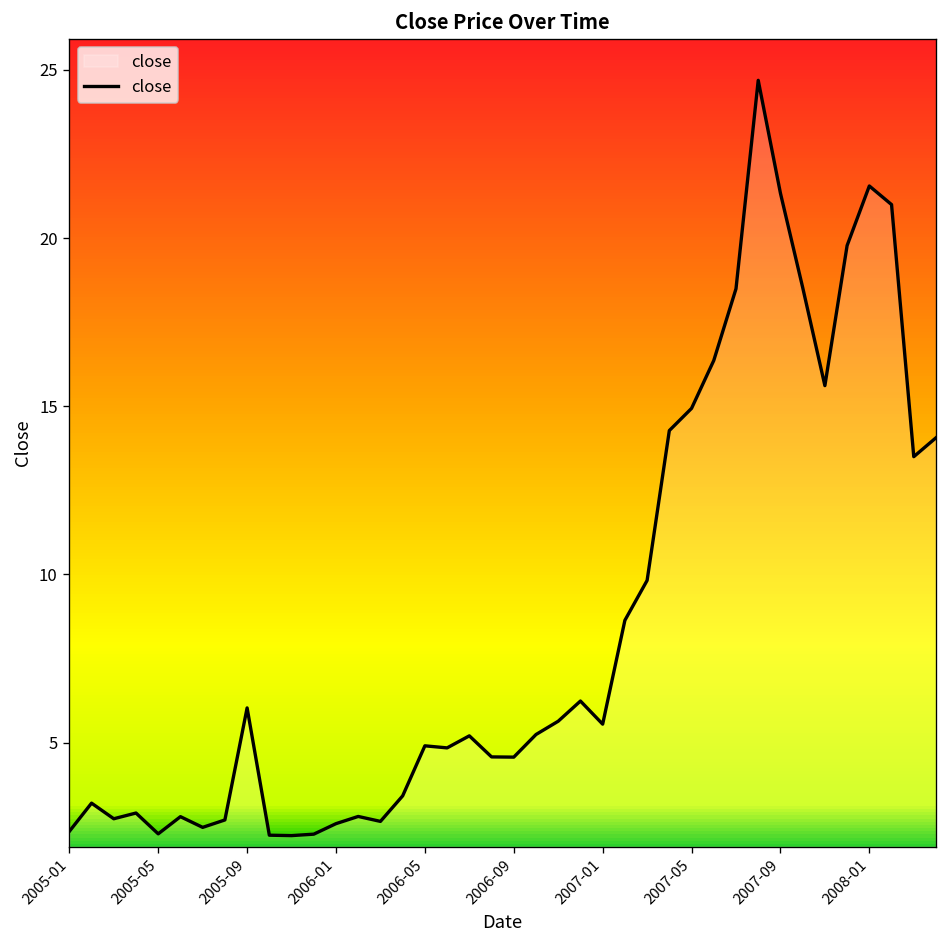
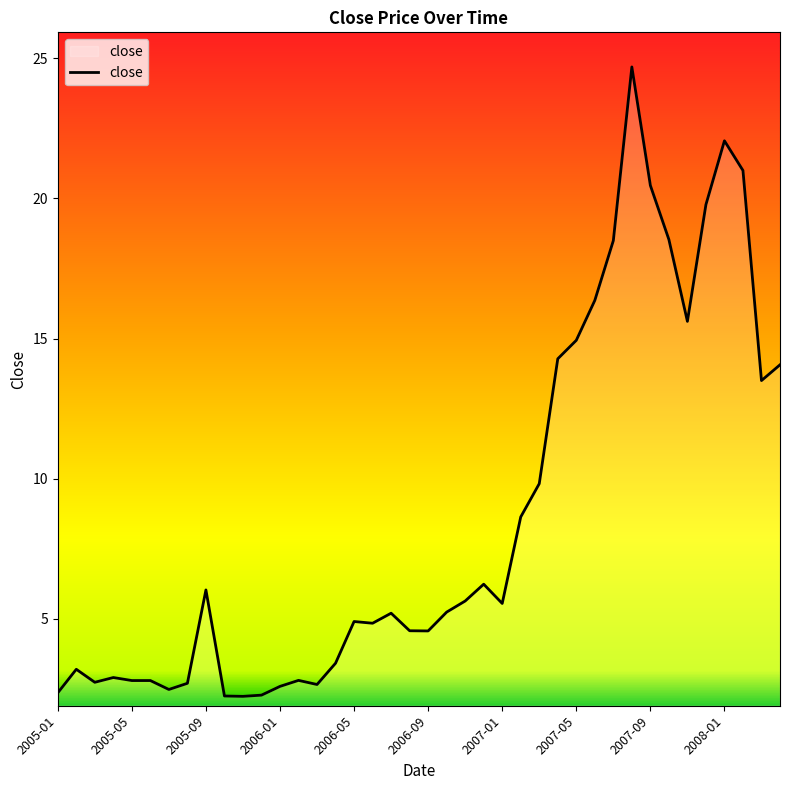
2005-05: 2.3 -> 2.8
2007-09: 21.3 -> 20.5
2008-01: 21.5 -> 22.1
